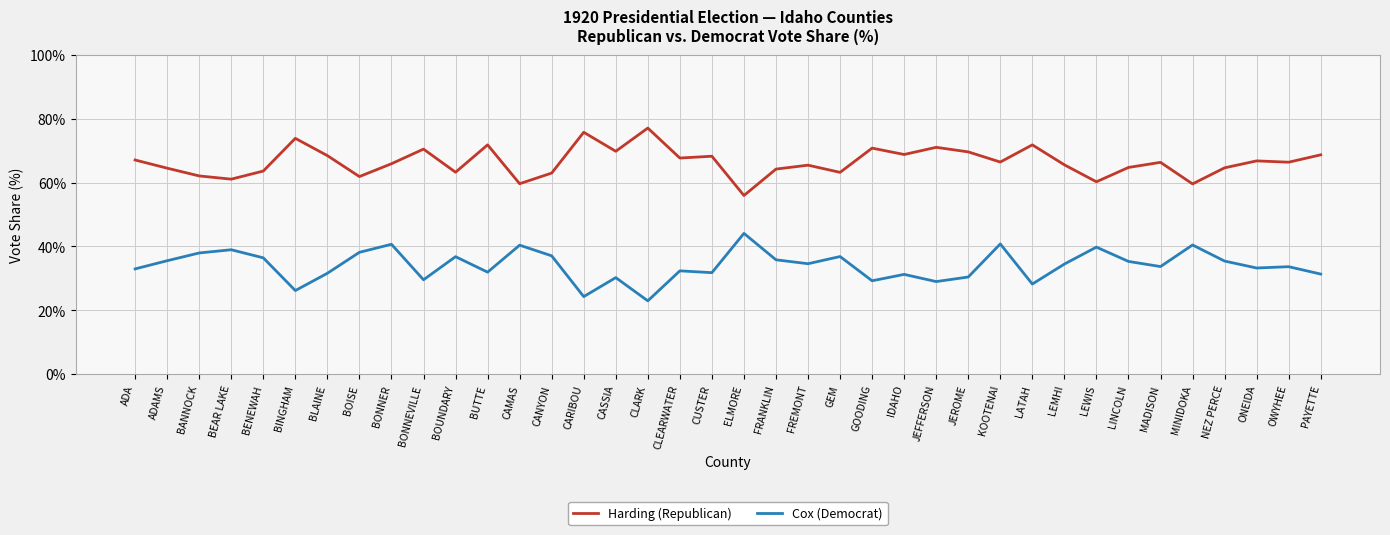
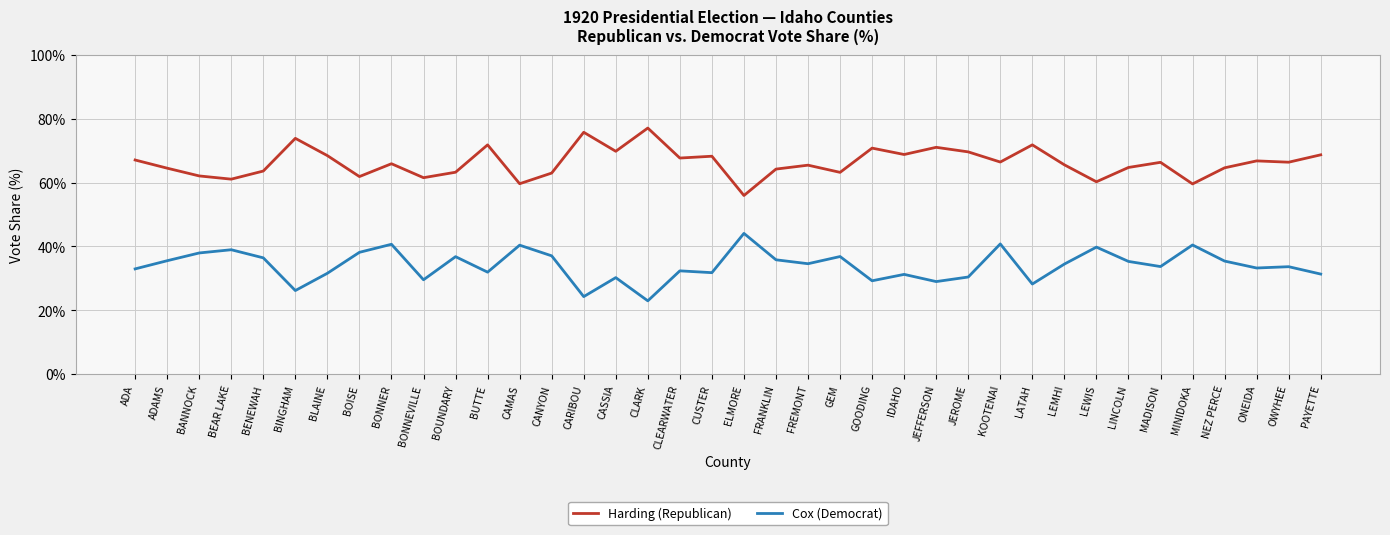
Harding (Republican), BONNEVILLE: 70% -> 62%
